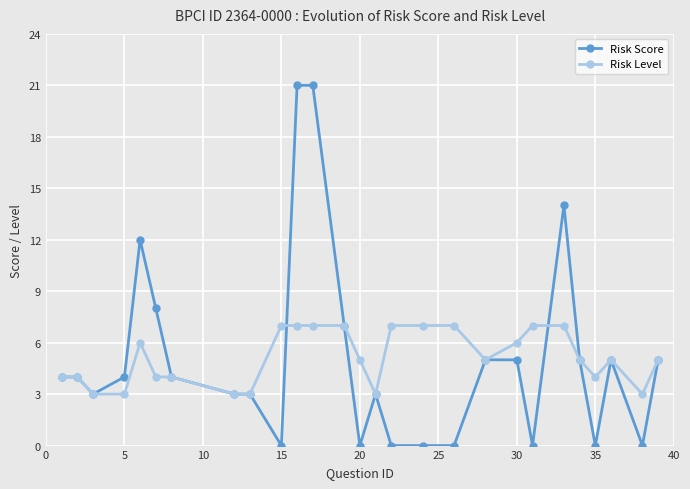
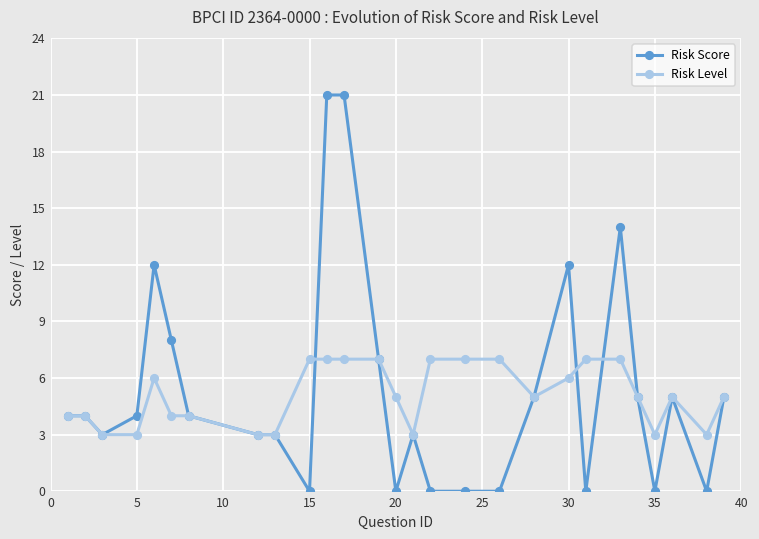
Risk Score, 30: 5 -> 12
Risk Level, 35: 4 -> 3
